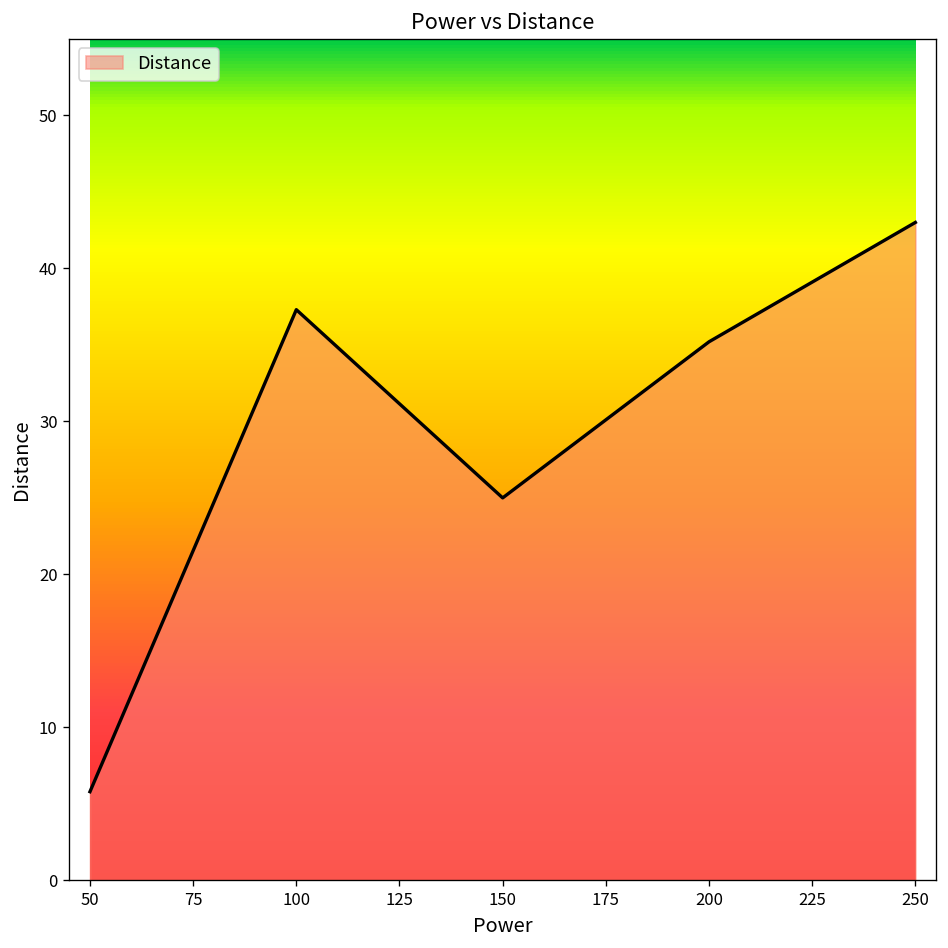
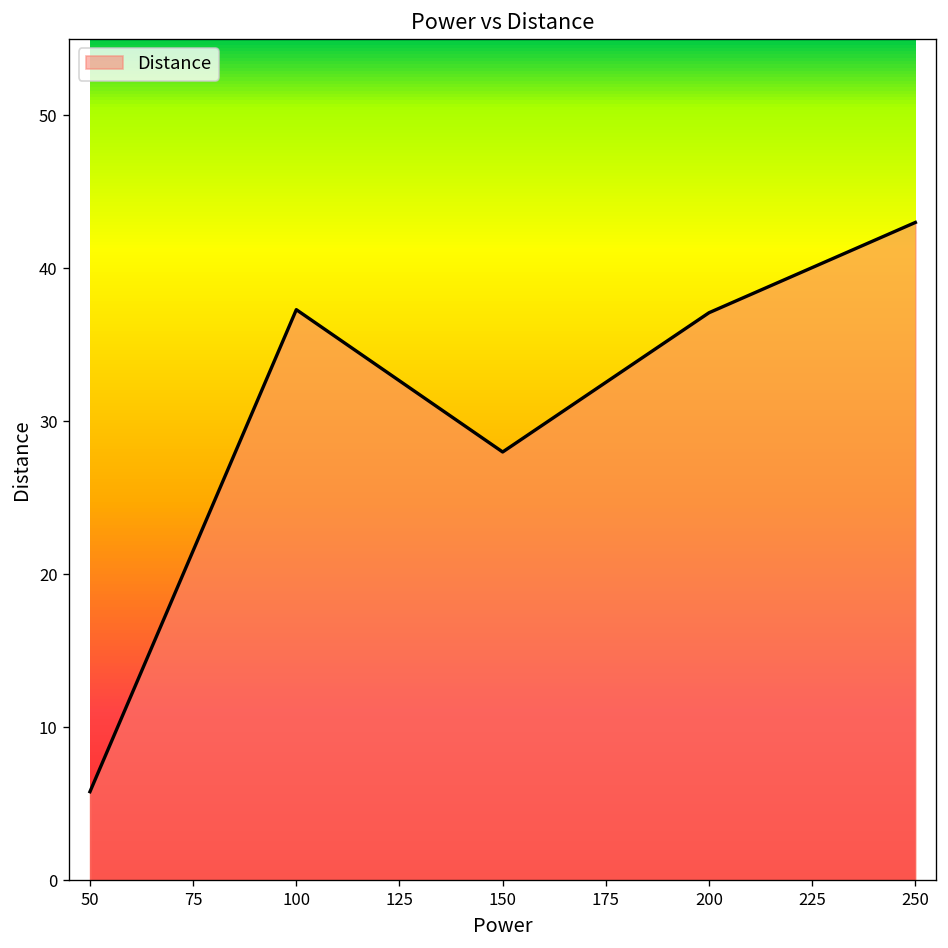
150: 25 -> 28
200: 35.2 -> 37.1
